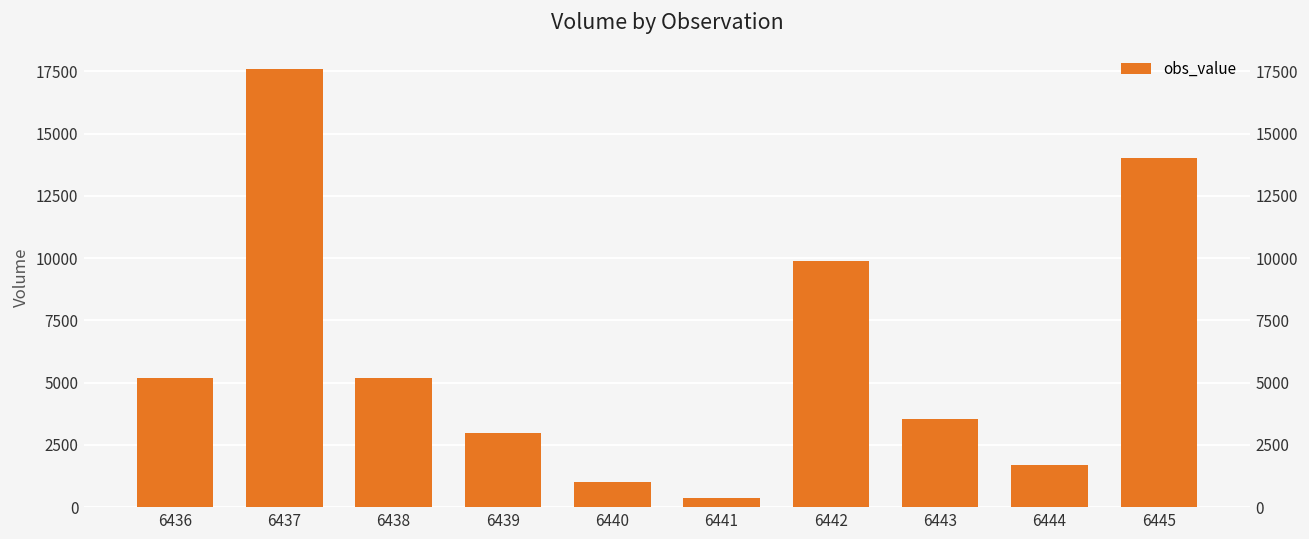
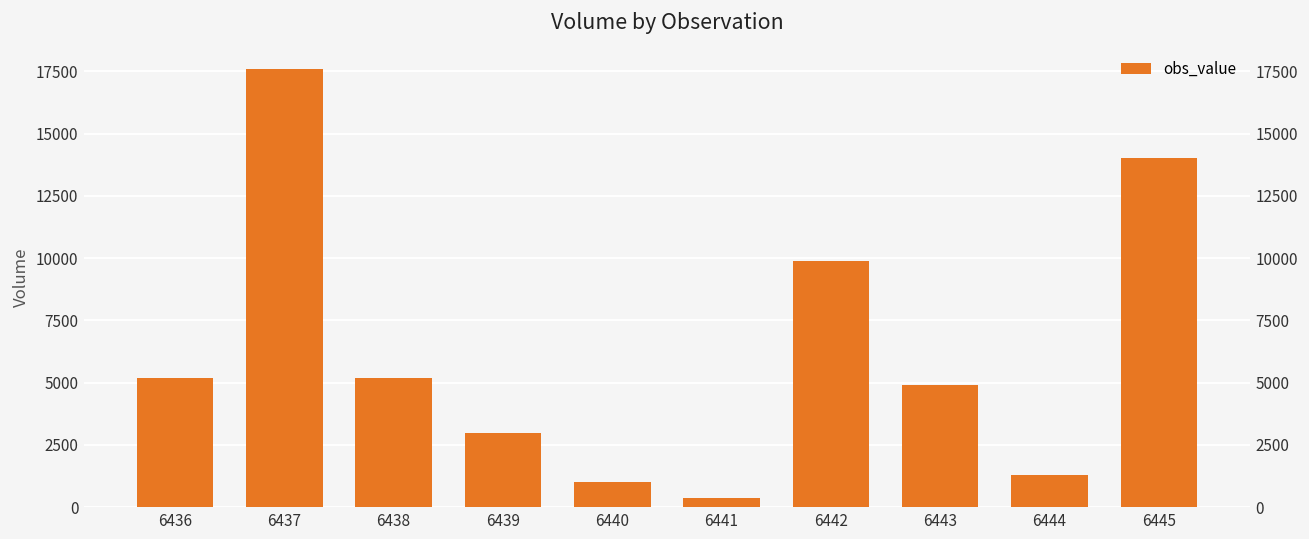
6443: 3500 -> 4900
6444: 1700 -> 1300
